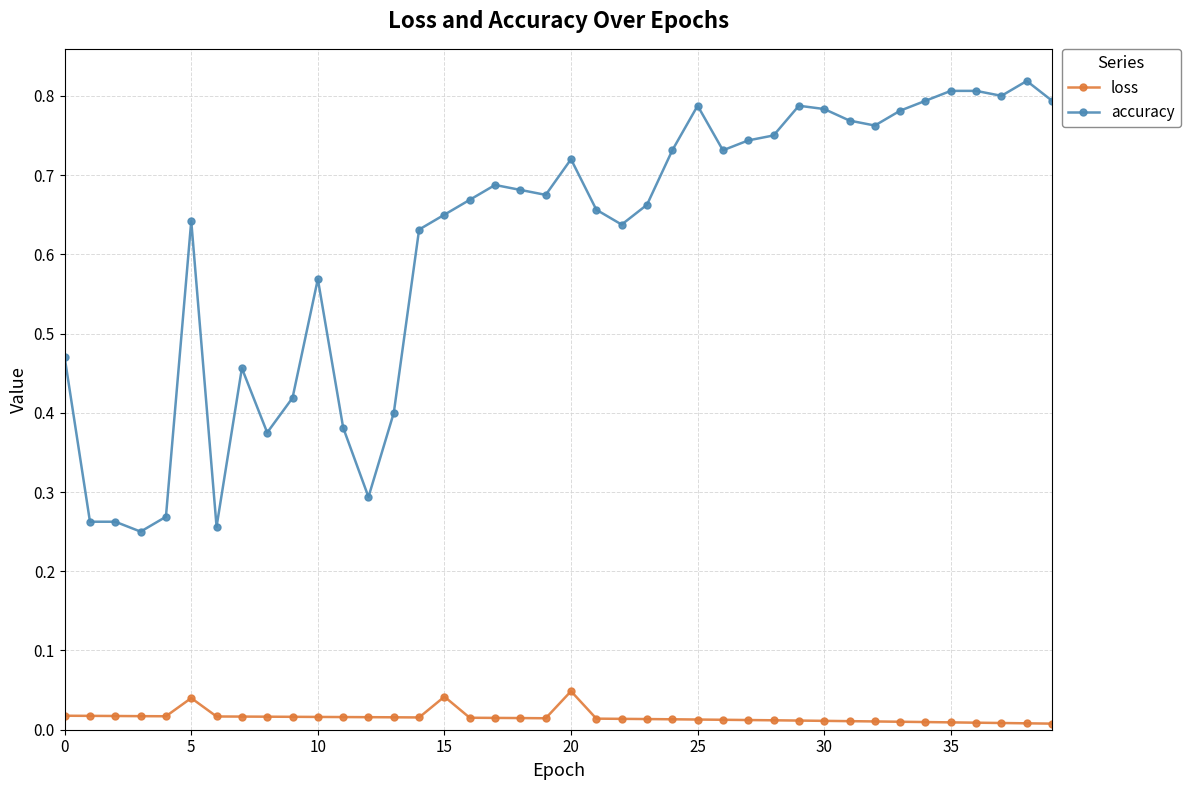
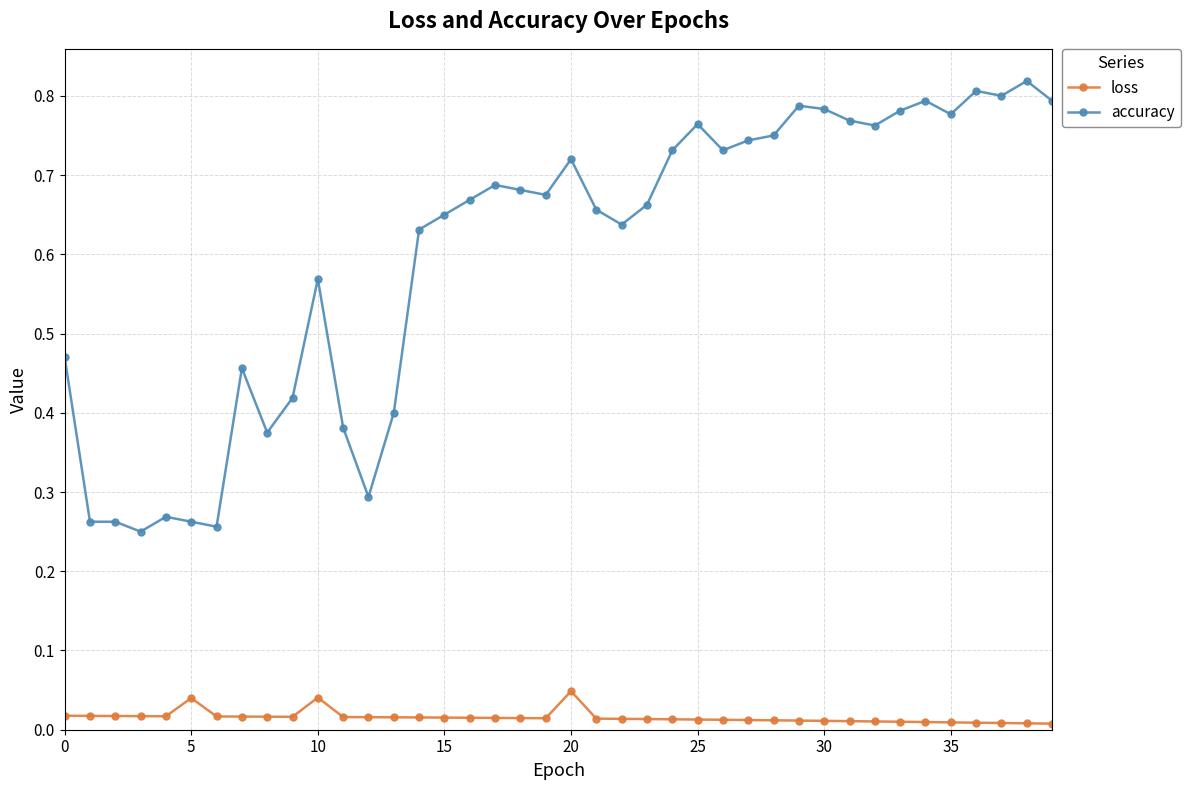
accuracy, 5: 0.64 -> 0.26
loss, 10: 0.02 -> 0.04
loss, 15: 0.04 -> 0.02
accuracy, 25: 0.79 -> 0.76
accuracy, 35: 0.81 -> 0.78
